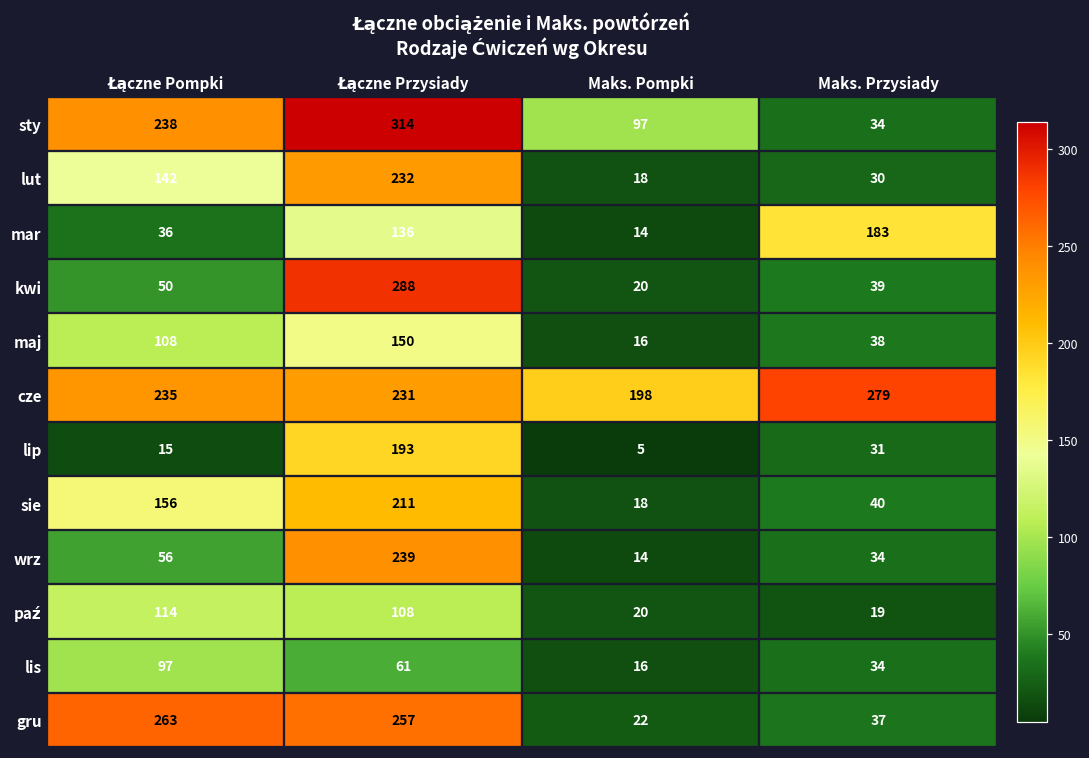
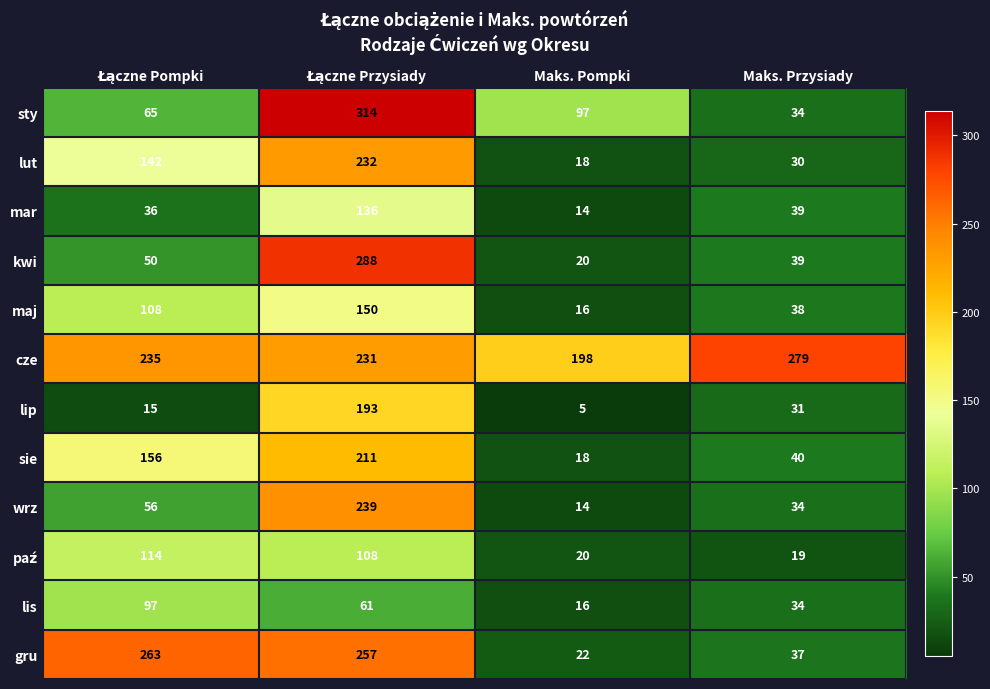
sty, Łączne Pompki: 238 -> 65
mar, Maks. Przysiady: 183 -> 39
